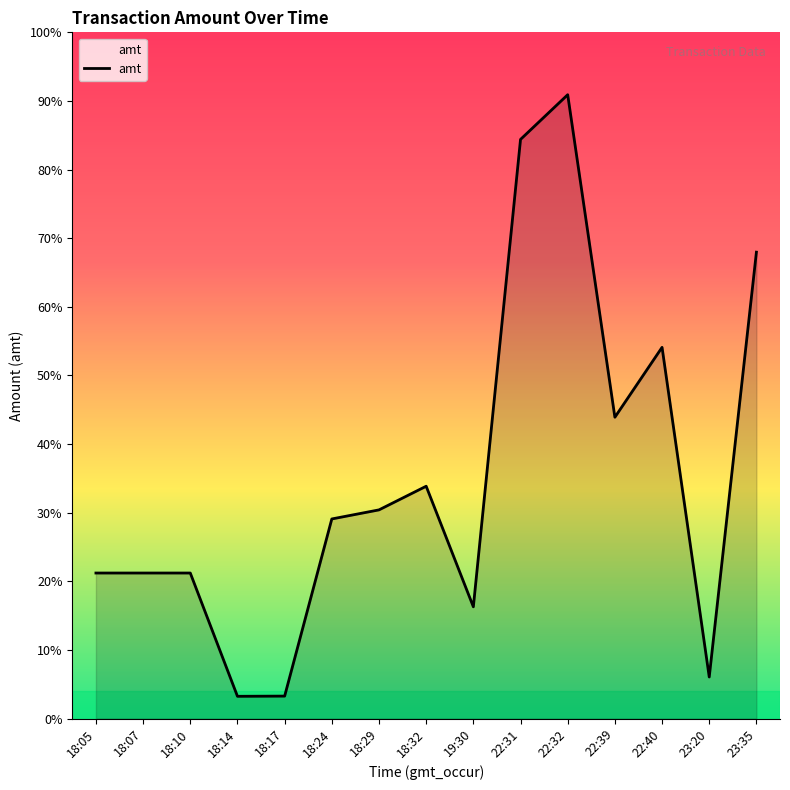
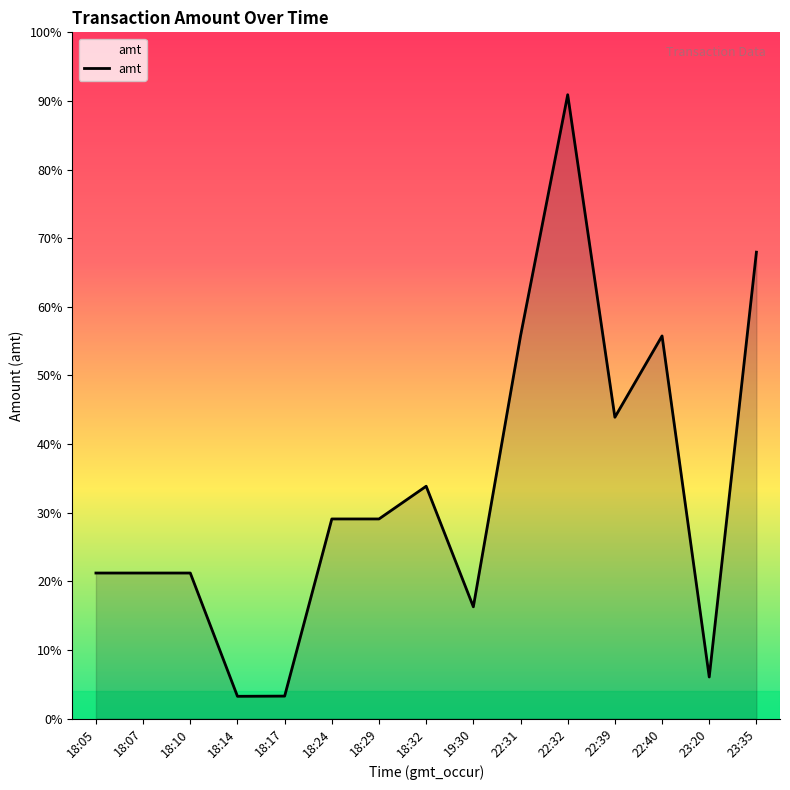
18:29: 30% -> 29%
22:31: 84% -> 56%
22:40: 54% -> 56%
